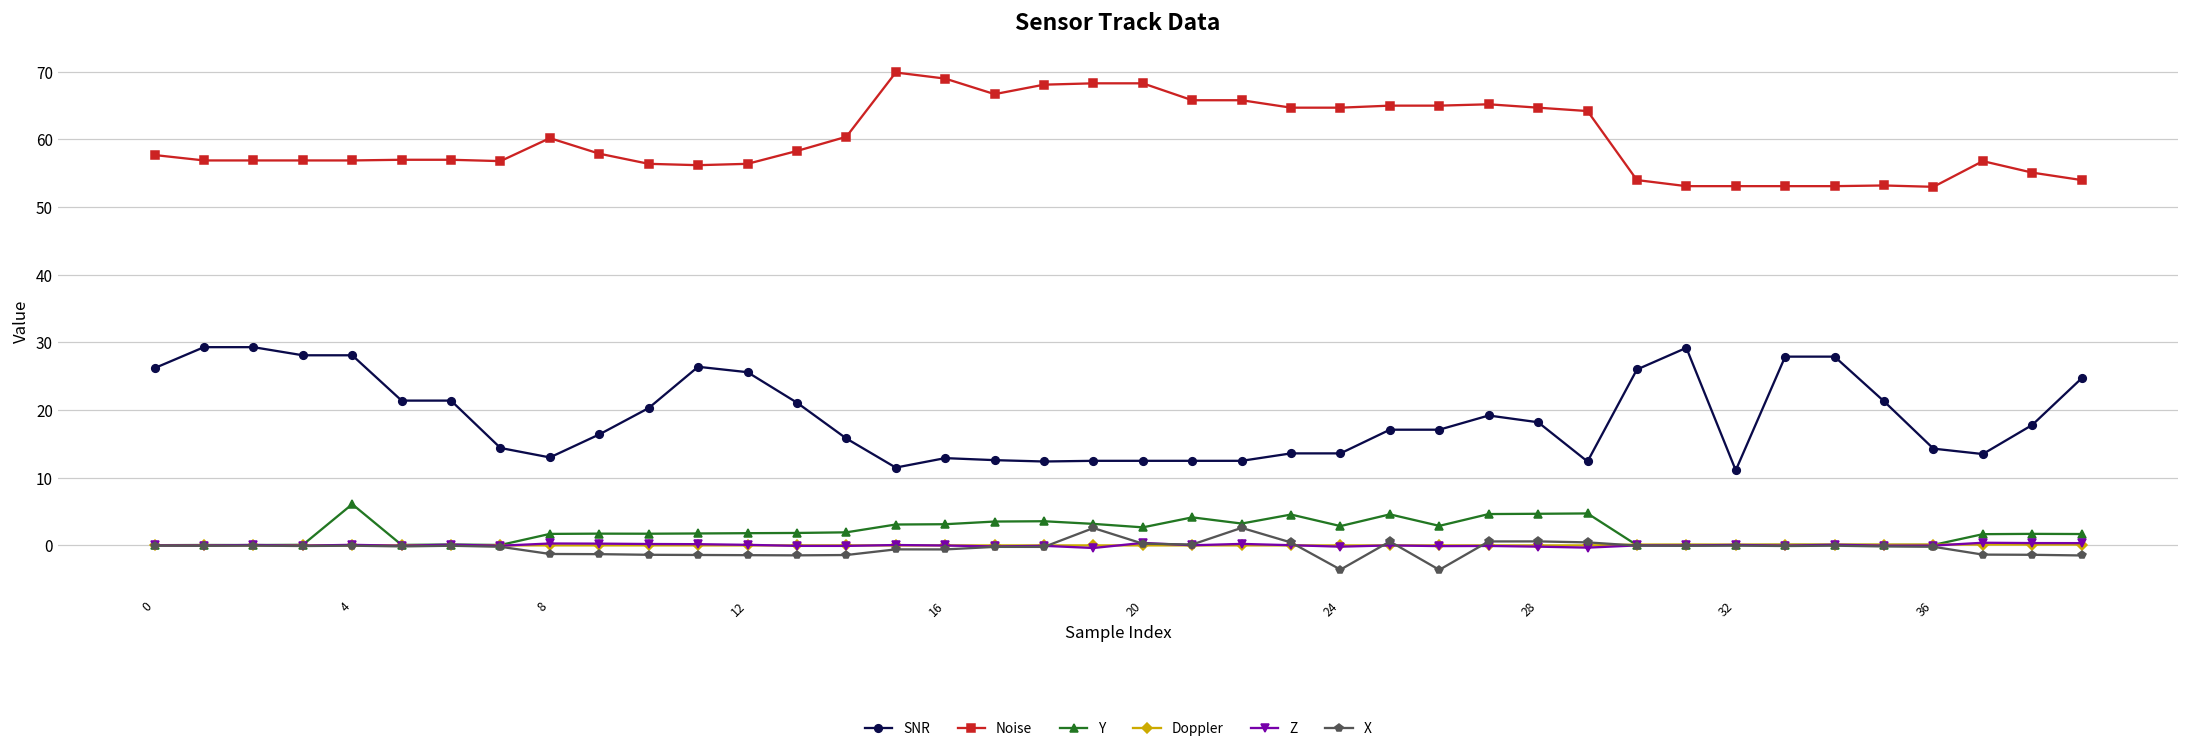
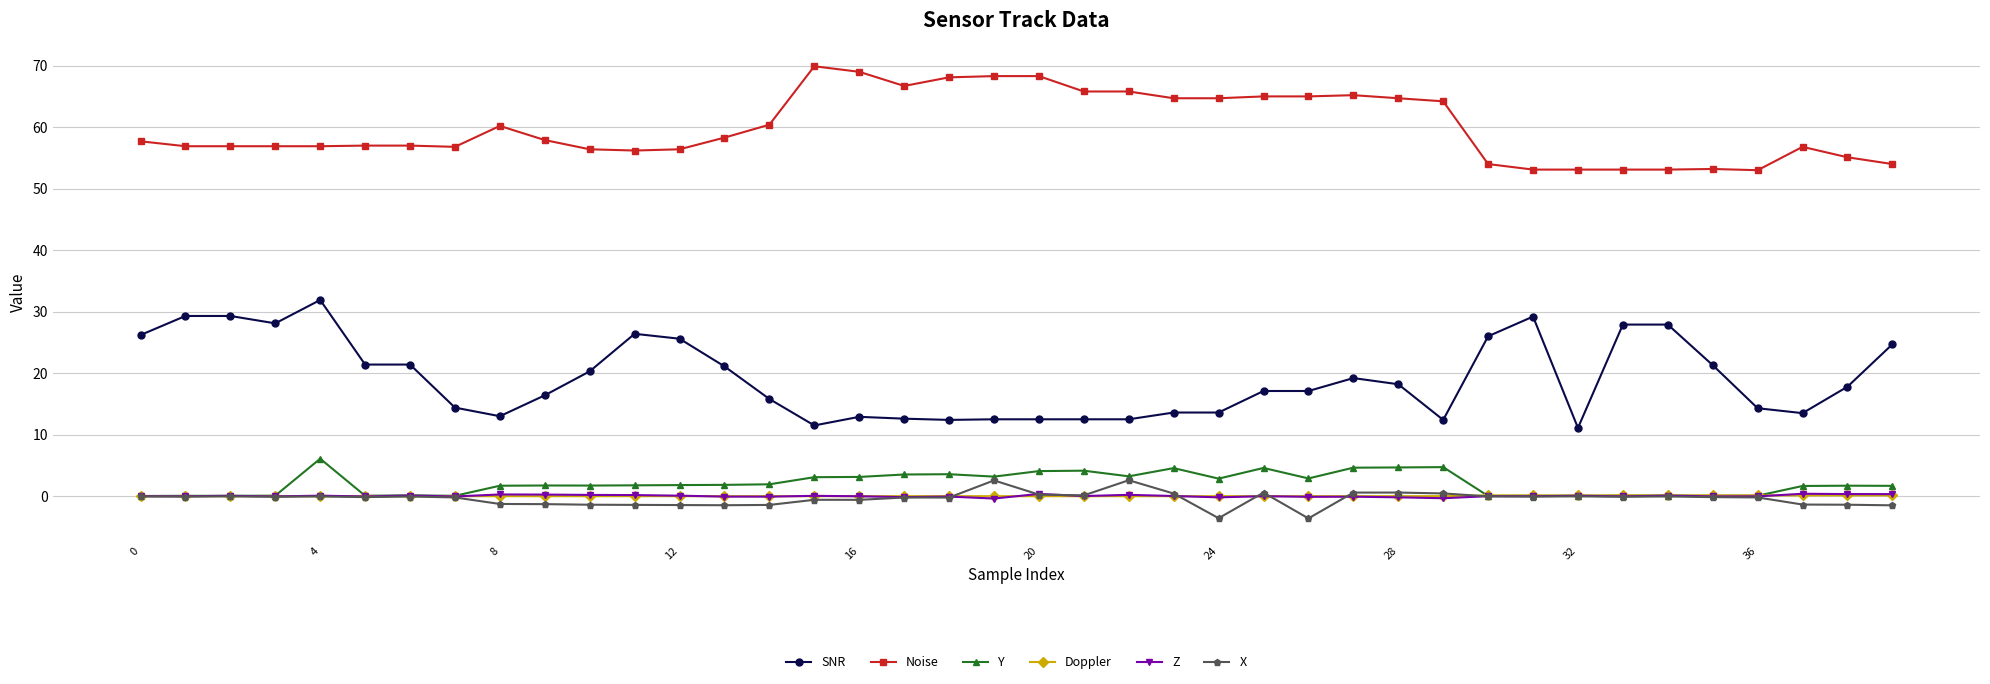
SNR, 4: 28 -> 32
Y, 20: 3 -> 4
